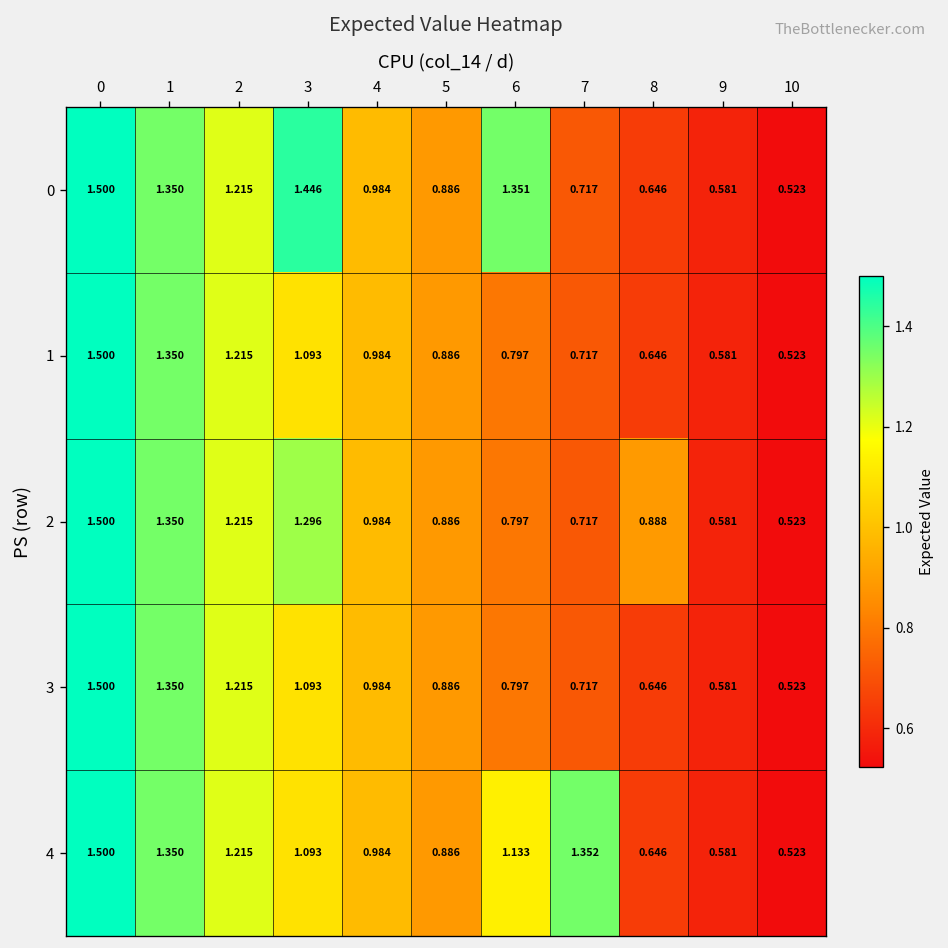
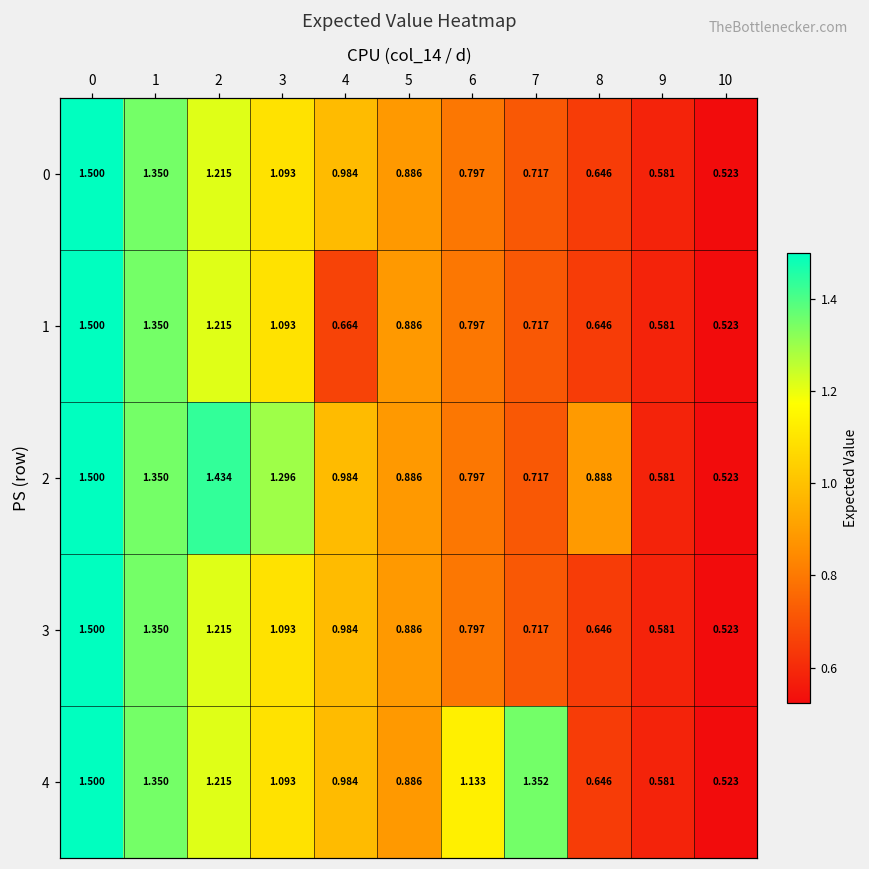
0, 3: 1.446 -> 1.093
0, 6: 1.351 -> 0.797
1, 4: 0.984 -> 0.664
2, 2: 1.215 -> 1.434
